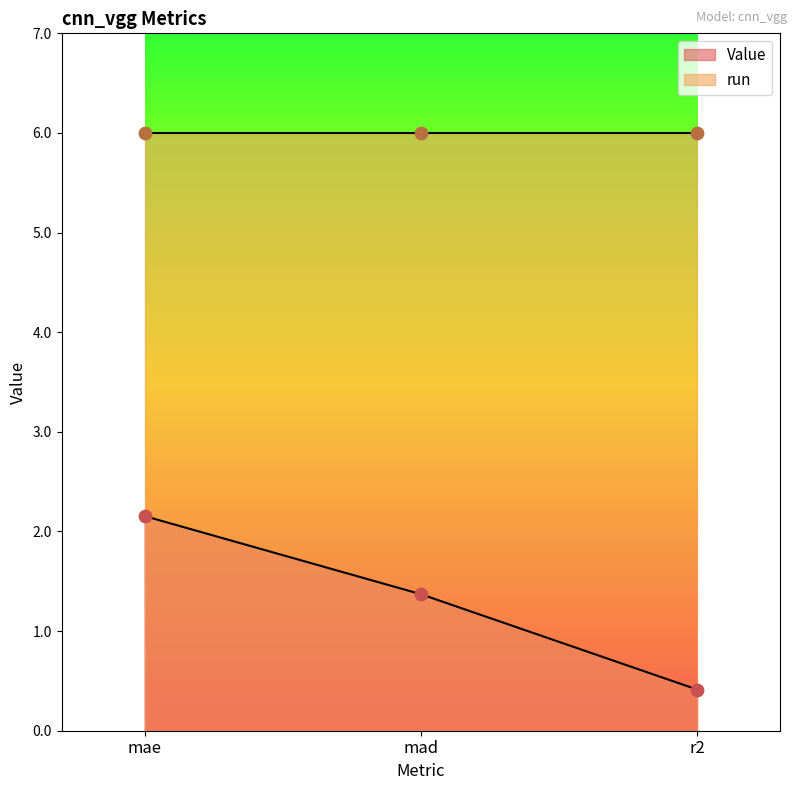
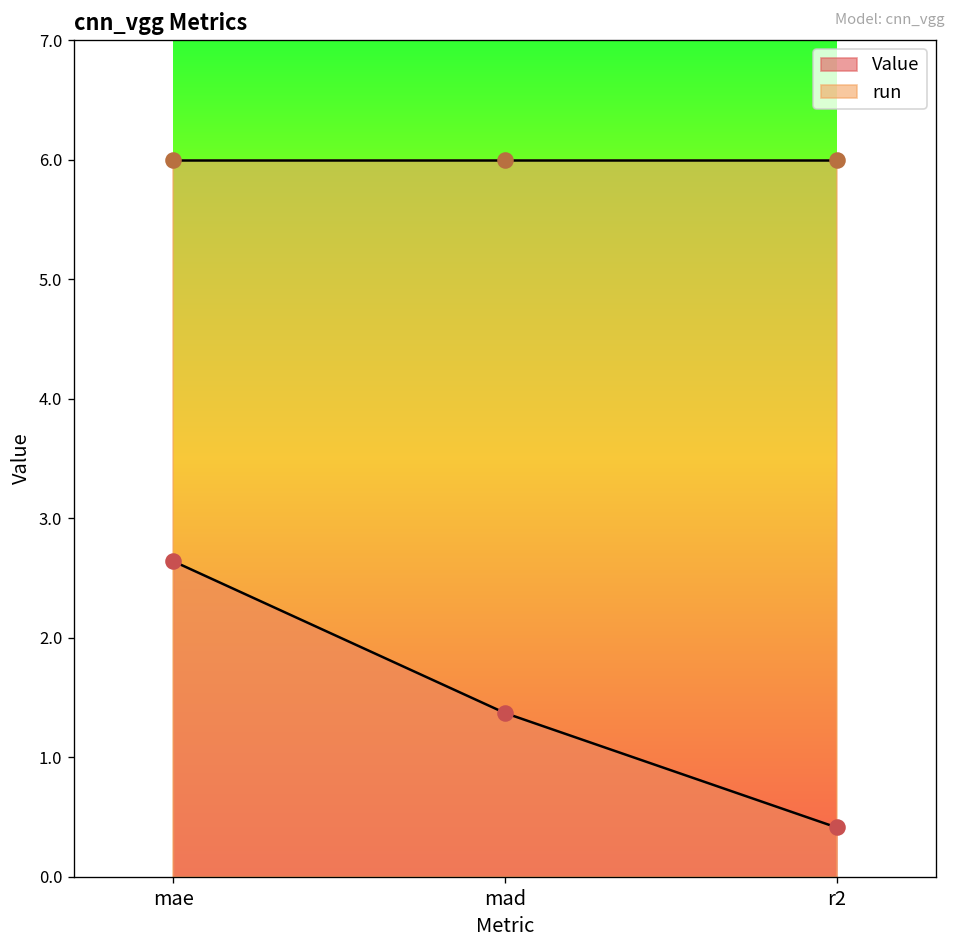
Value, mae: 2.2 -> 2.6
